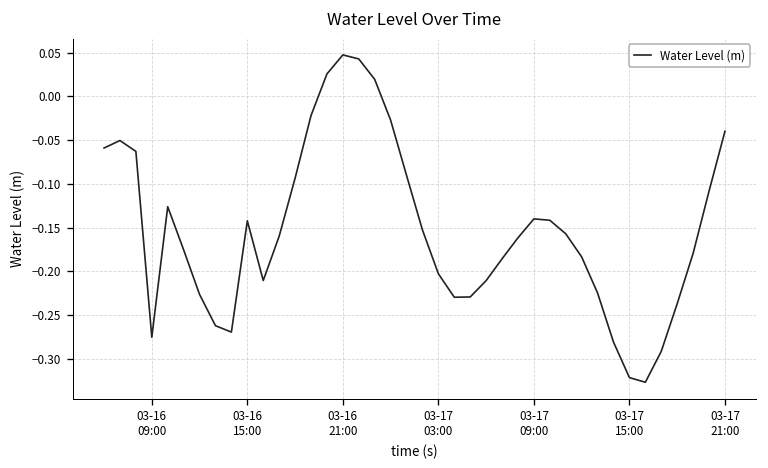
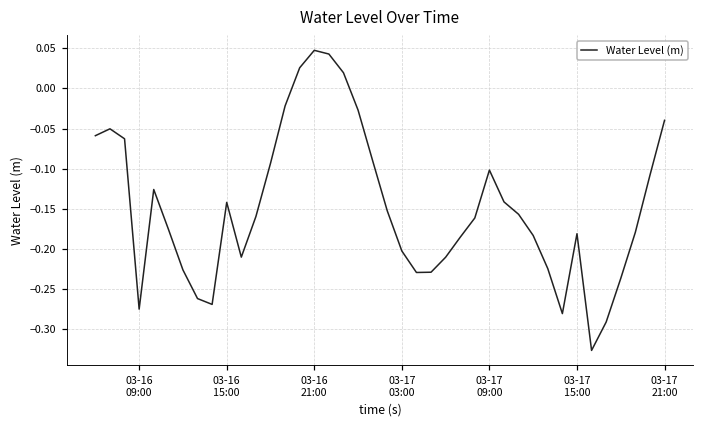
03-17 09:00: -0.14 -> -0.10
03-17 15:00: -0.32 -> -0.18
